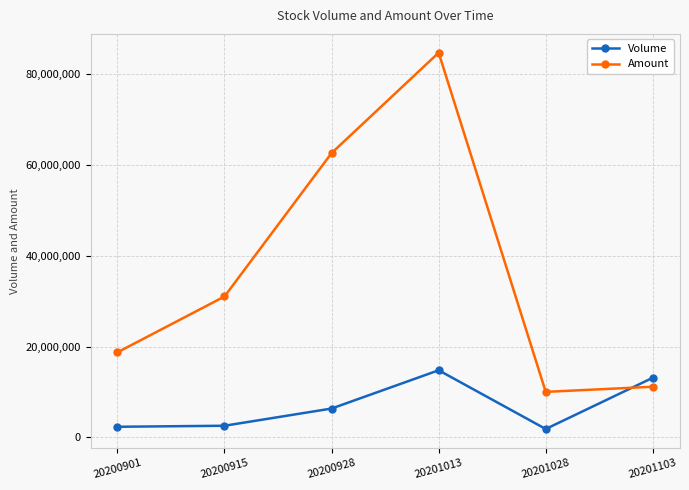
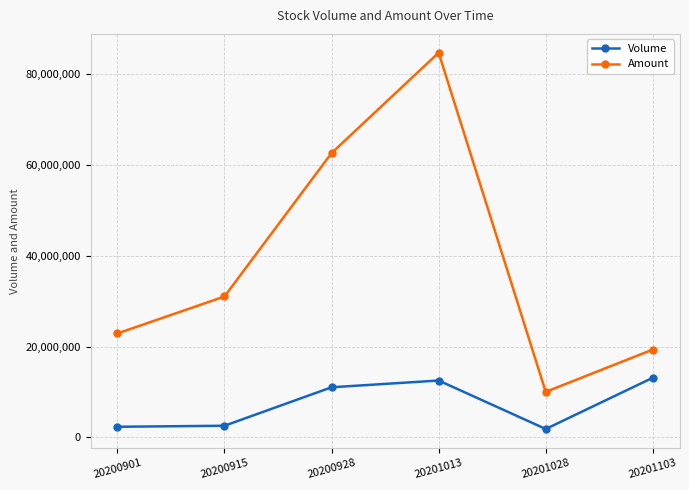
Amount, 20200901: 19,000,000 -> 23,000,000
Volume, 20200928: 6,000,000 -> 11,000,000
Volume, 20201013: 15,000,000 -> 13,000,000
Amount, 20201103: 11,000,000 -> 19,000,000
